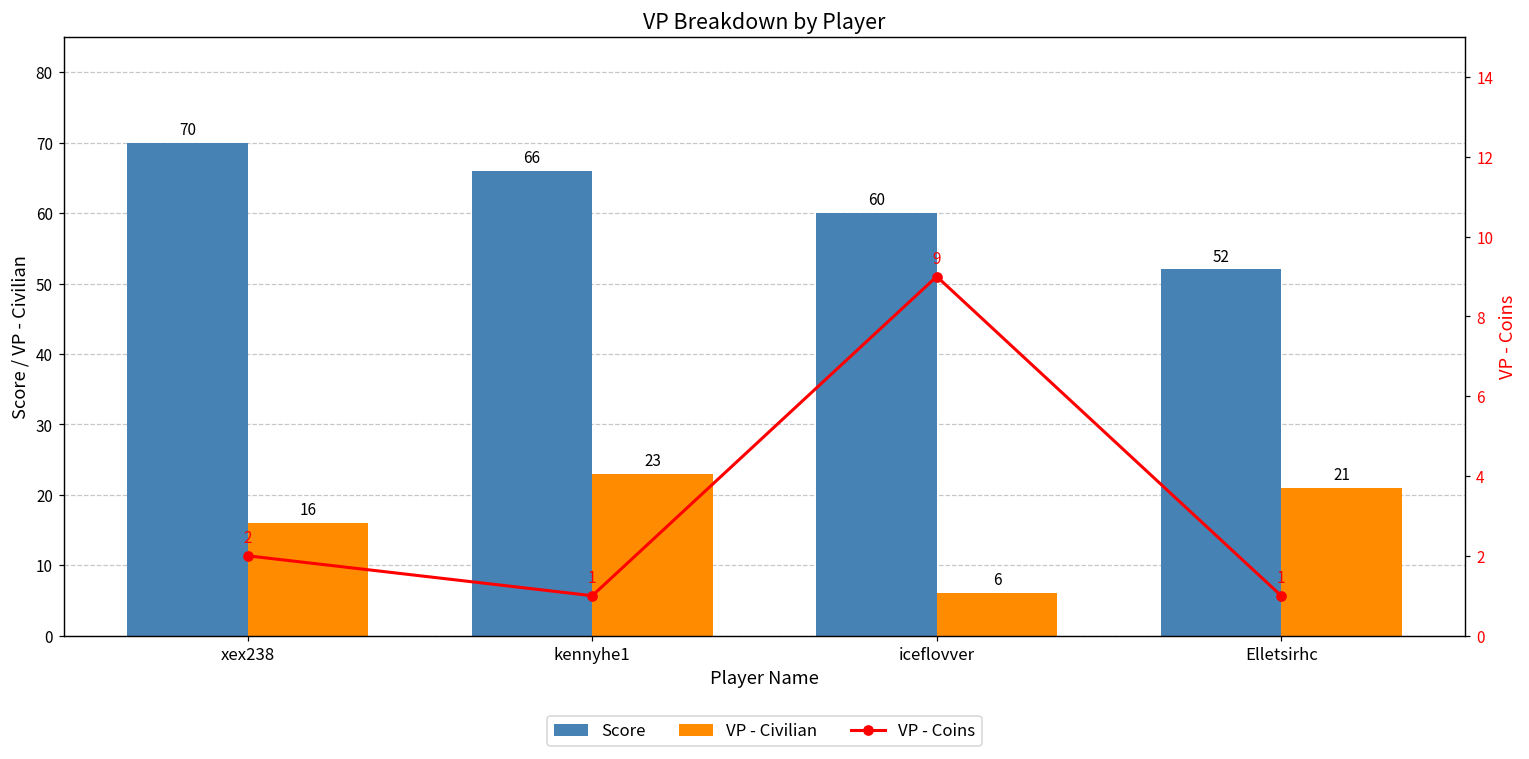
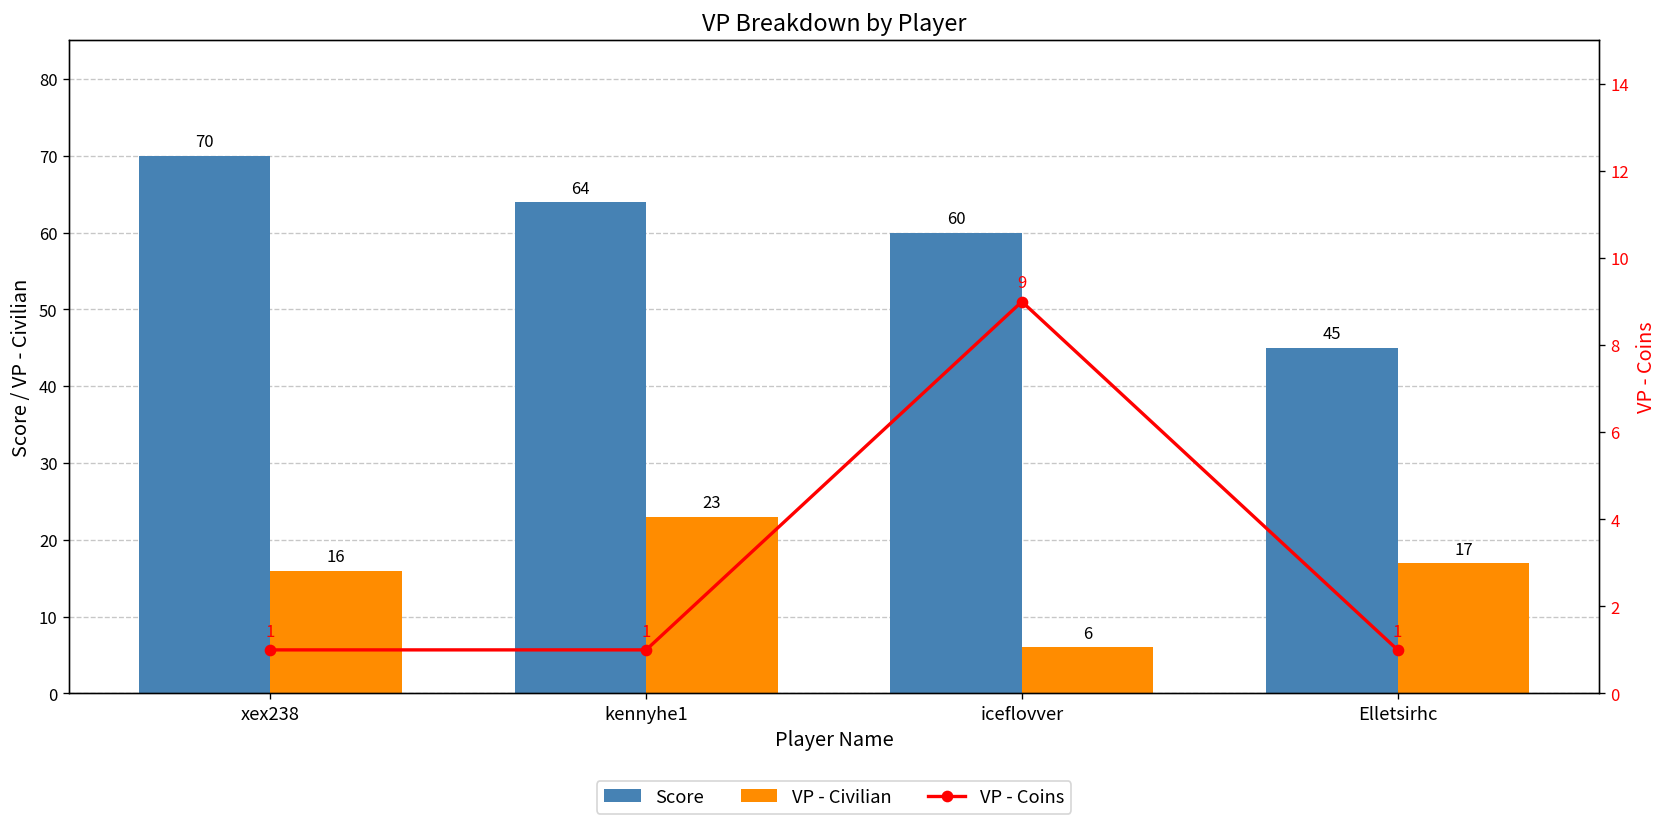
Score, kennyhe1: 66 -> 64
Score, Elletsirhc: 52 -> 45
VP - Civilian, Elletsirhc: 21 -> 17
VP - Coins, xex238: 2 -> 1
